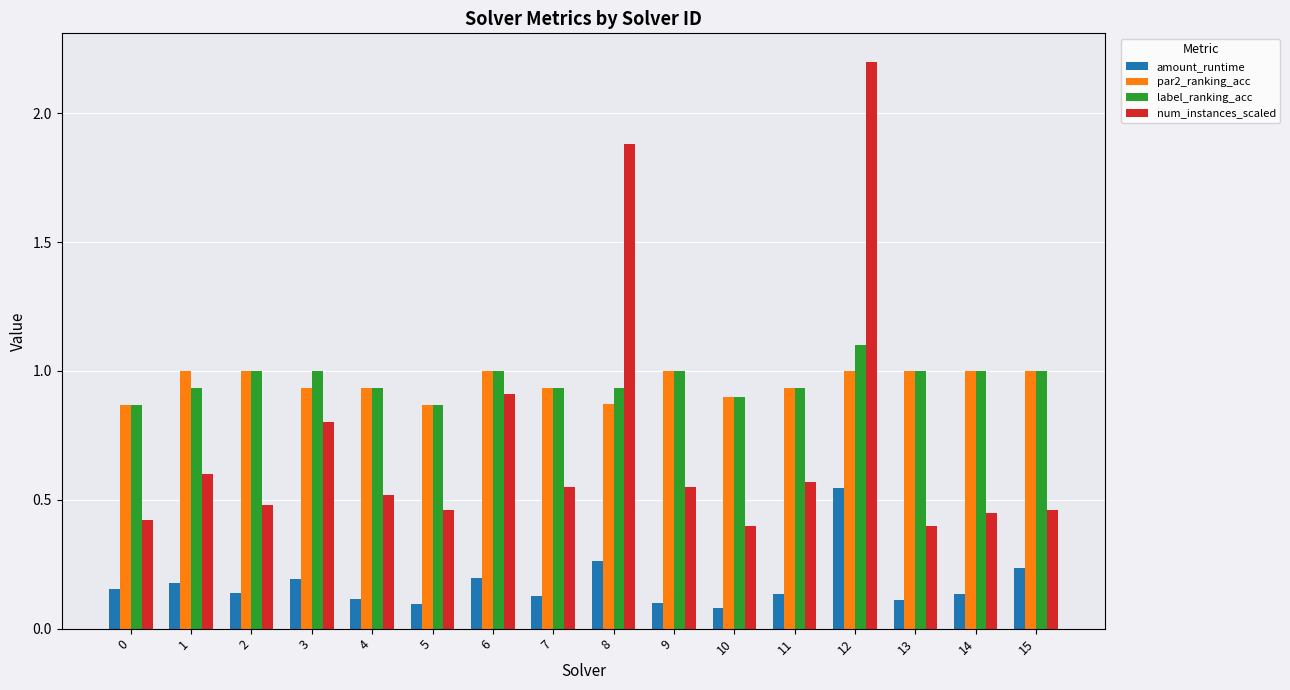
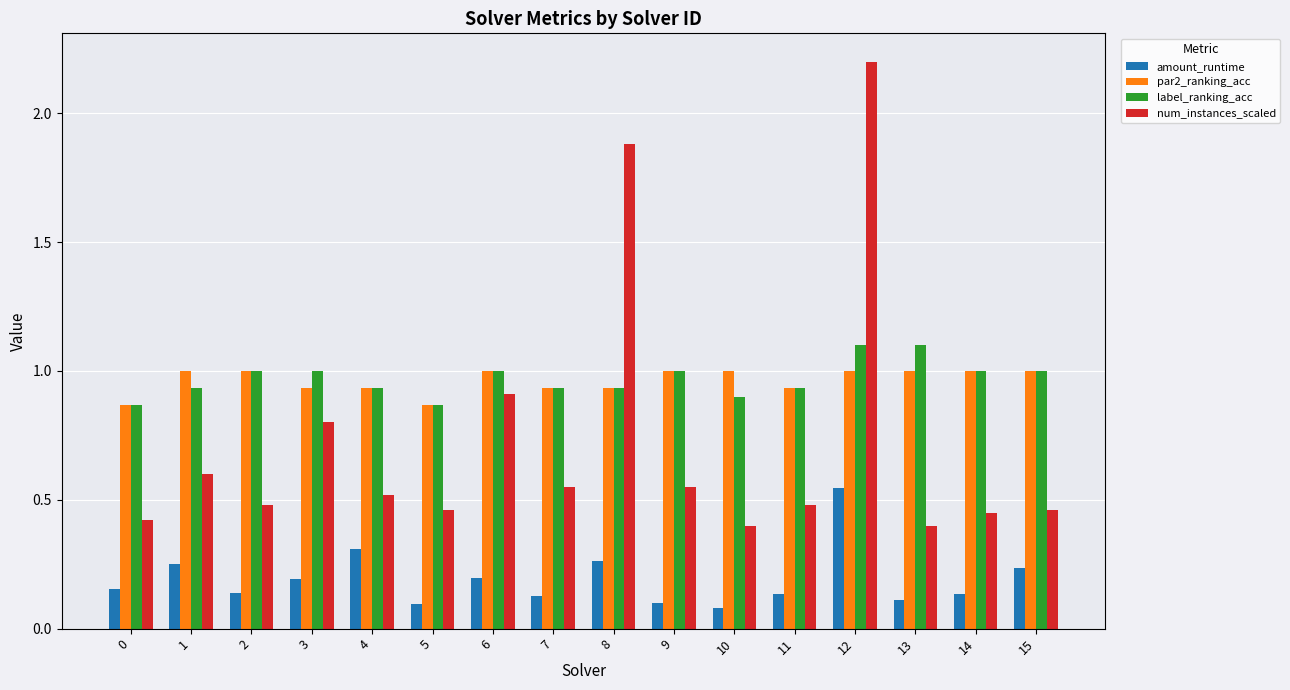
amount_runtime, 1: 0.18 -> 0.25
amount_runtime, 4: 0.12 -> 0.31
par2_ranking_acc, 8: 0.87 -> 0.93
par2_ranking_acc, 10: 0.9 -> 1.0
num_instances_scaled, 11: 0.57 -> 0.48
label_ranking_acc, 13: 1.0 -> 1.1
